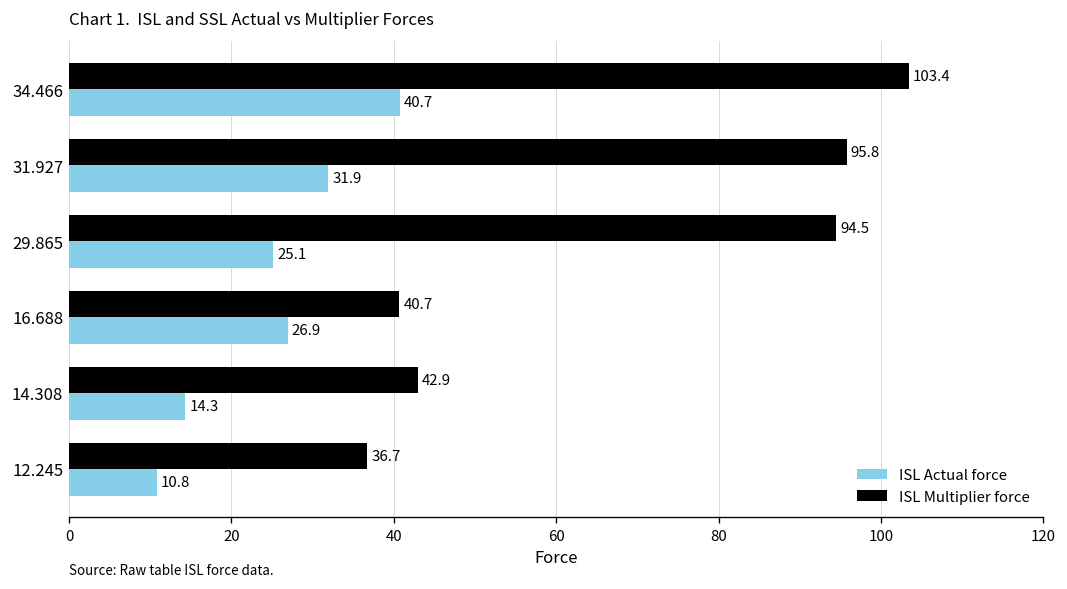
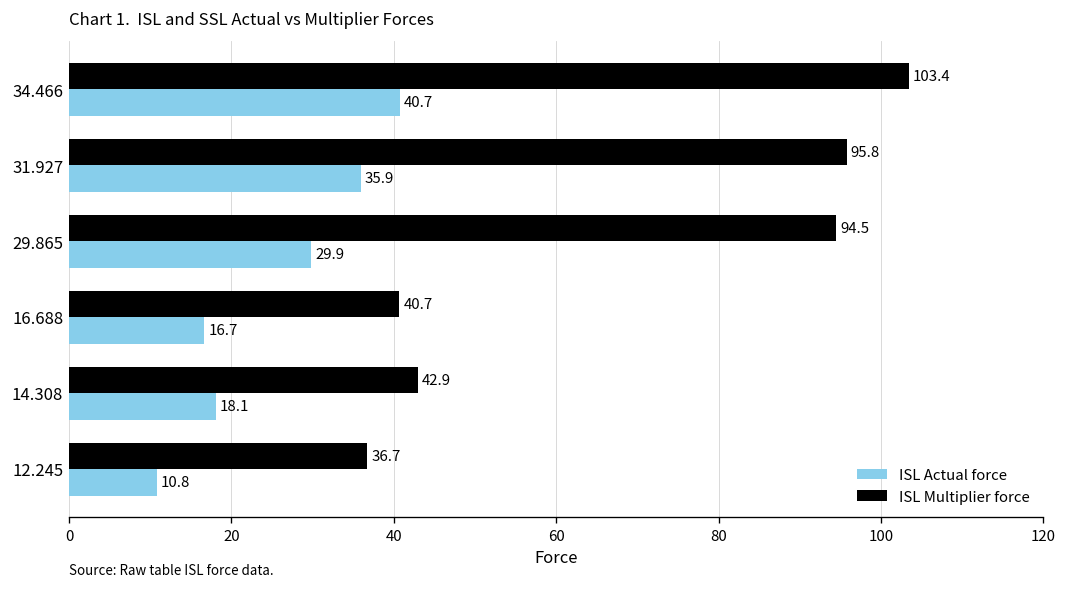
ISL Actual force, 31.927: 31.9 -> 35.9
ISL Actual force, 29.865: 25.1 -> 29.9
ISL Actual force, 16.688: 26.9 -> 16.7
ISL Actual force, 14.308: 14.3 -> 18.1
